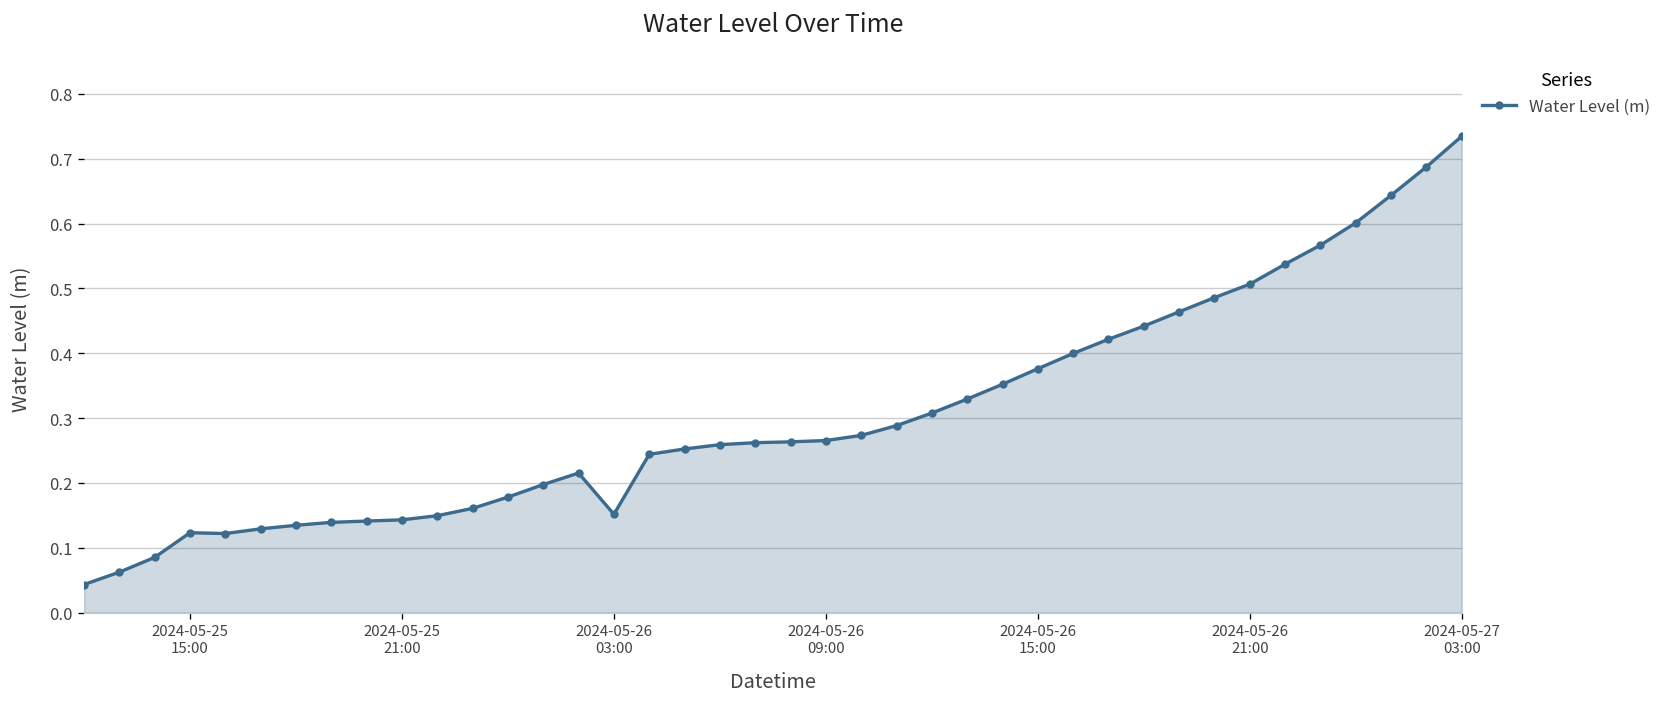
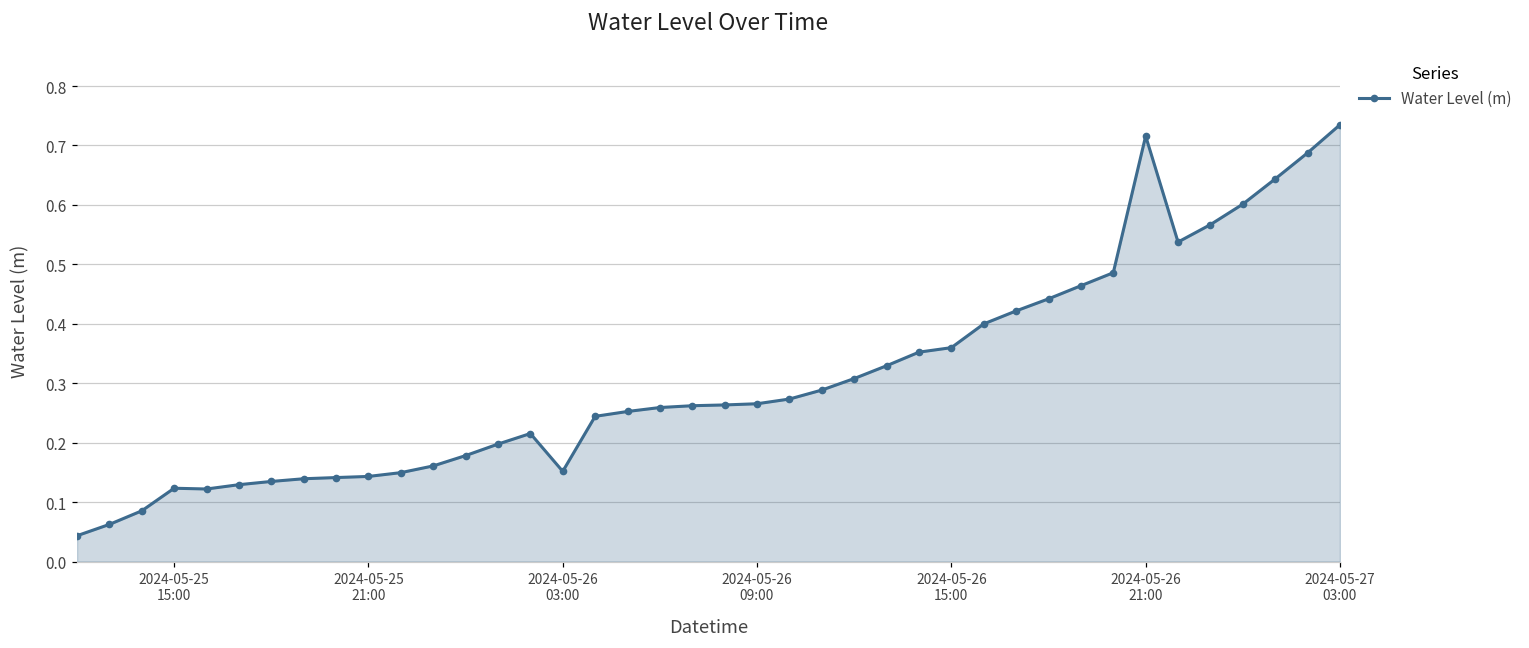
2024-05-26 15:00: 0.38 -> 0.36
2024-05-26 21:00: 0.51 -> 0.72
